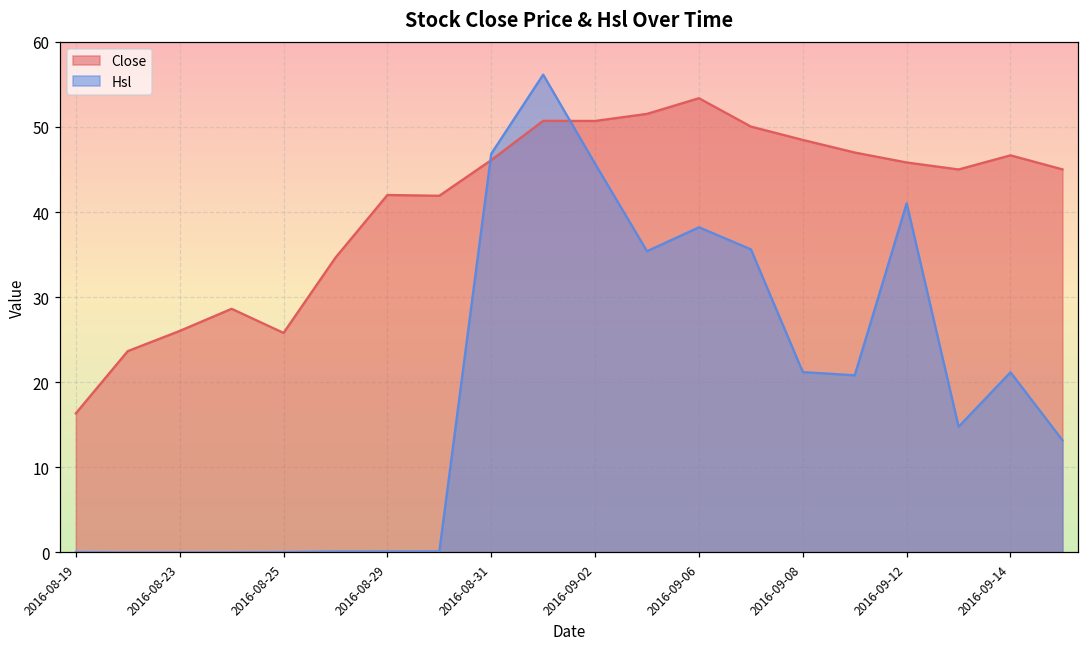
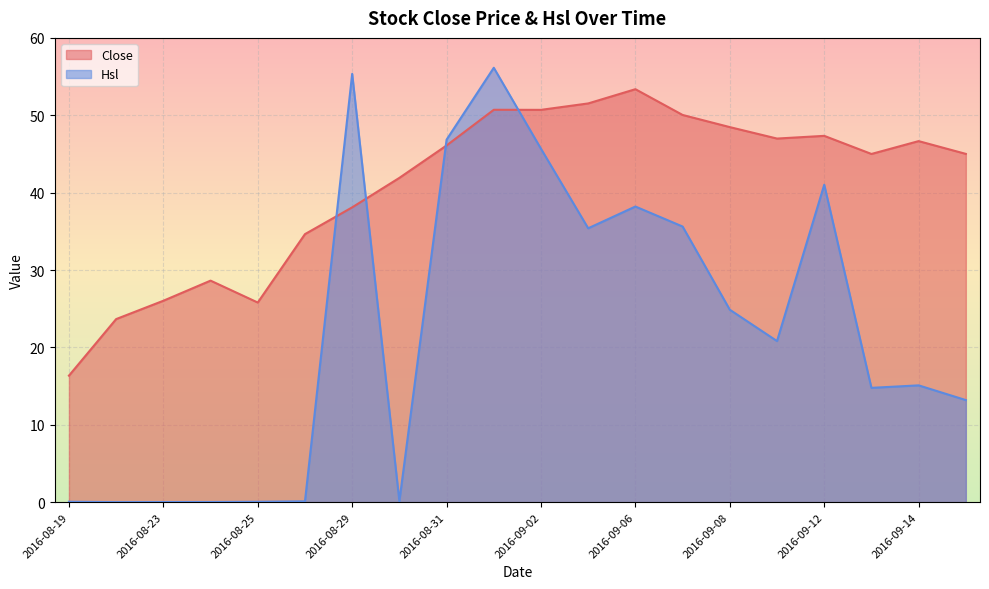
Close, 2016-08-29: 42 -> 38
Hsl, 2016-08-29: 0 -> 55
Hsl, 2016-09-08: 21 -> 25
Close, 2016-09-12: 46 -> 47
Hsl, 2016-09-14: 21 -> 15
